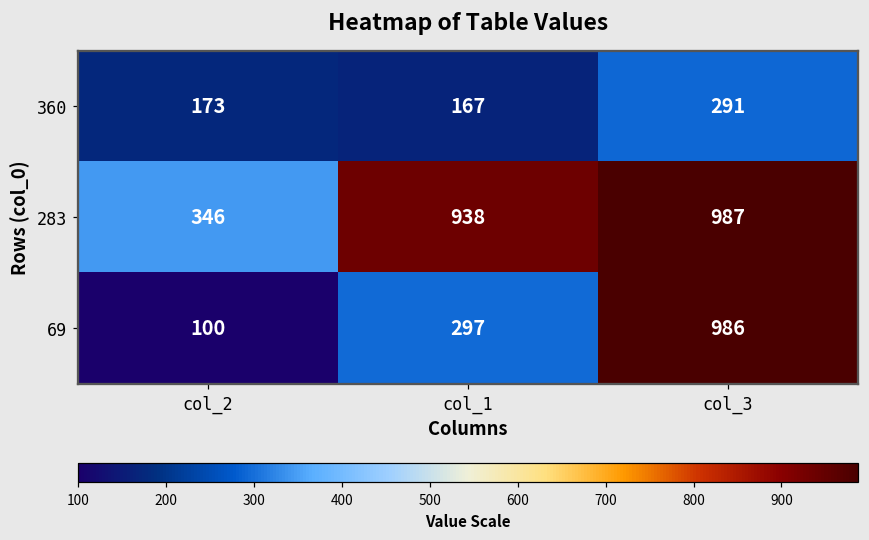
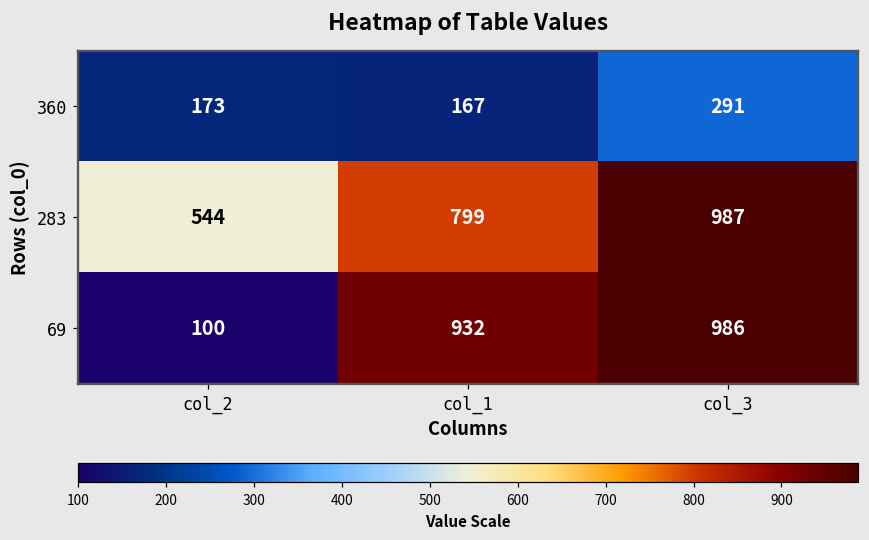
283, col_2: 346 -> 544
283, col_1: 938 -> 799
69, col_1: 297 -> 932
